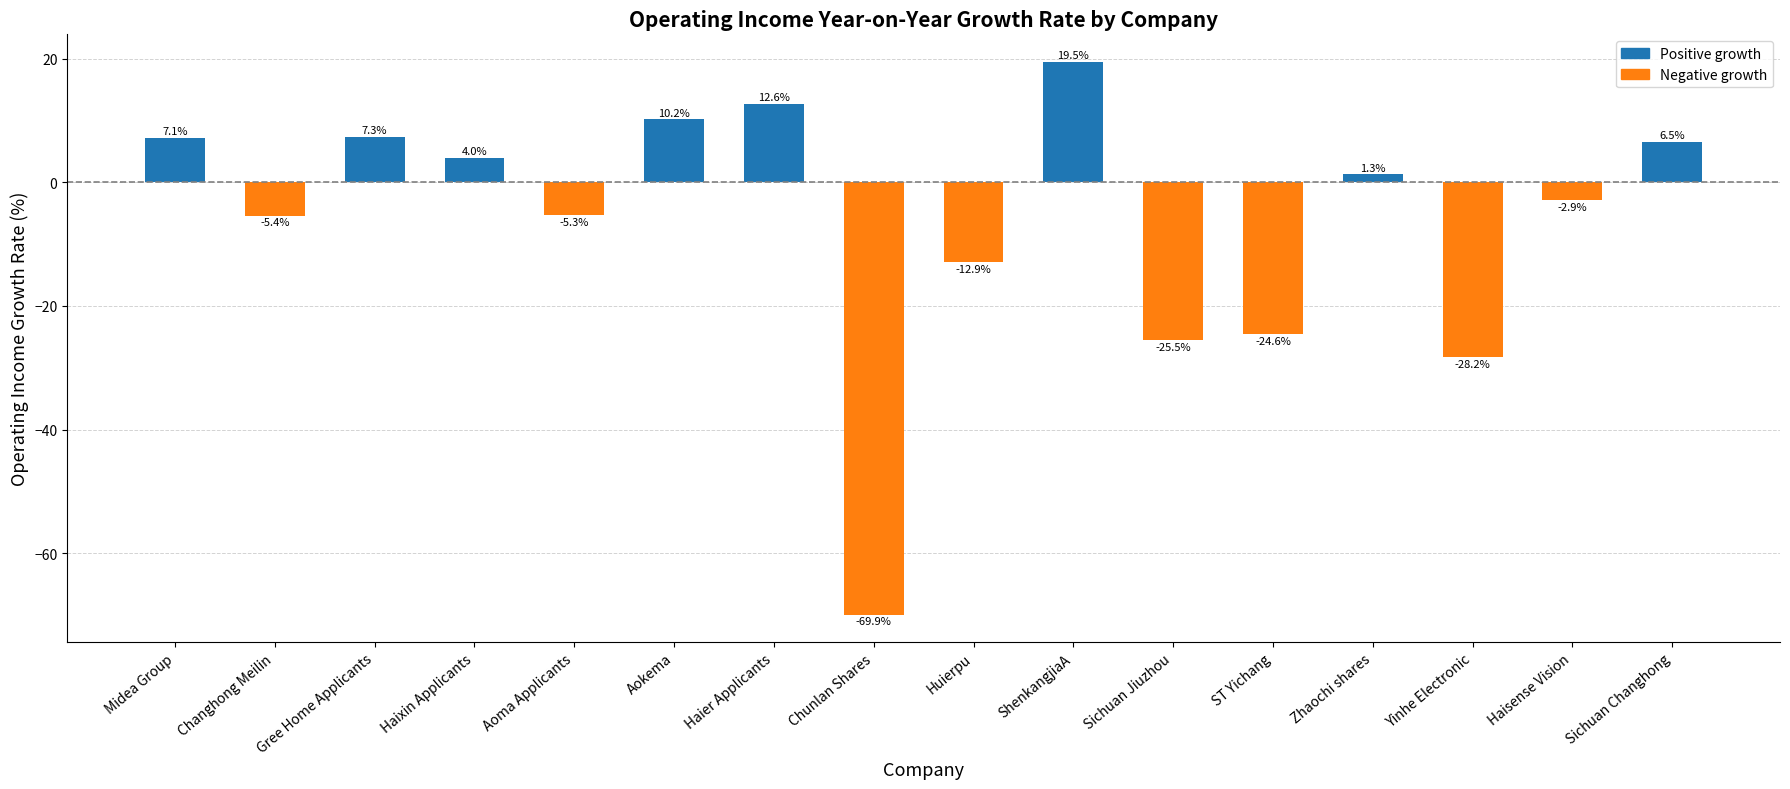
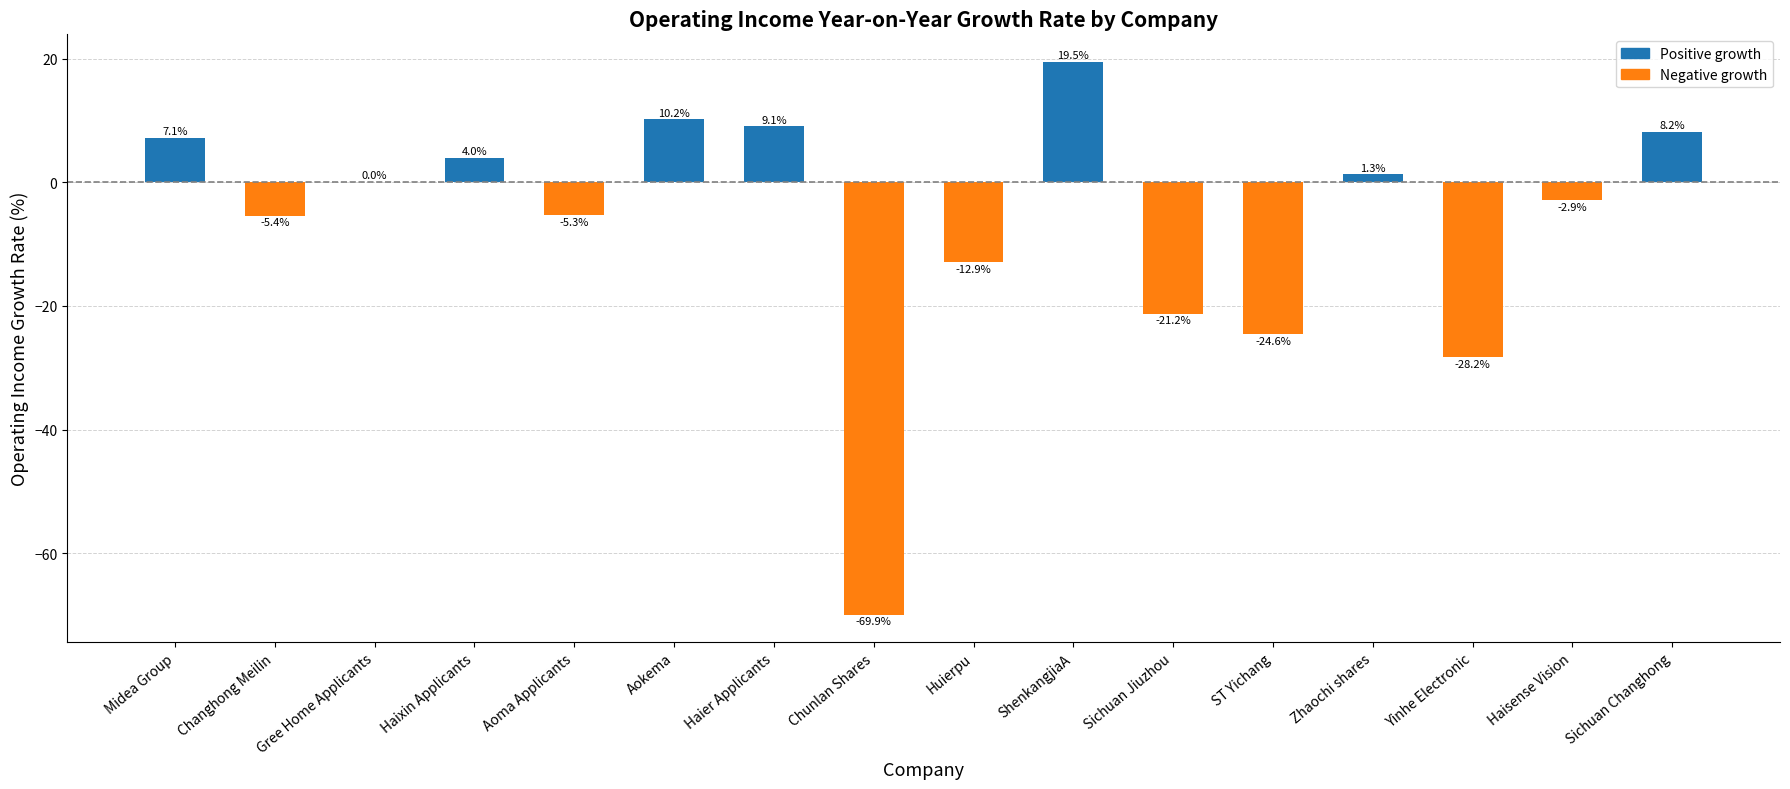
Gree Home Applicants: 7.3% -> 0.0%
Haier Applicants: 12.6% -> 9.1%
Sichuan Jiuzhou: -25.5% -> -21.2%
Sichuan Changhong: 6.5% -> 8.2%
